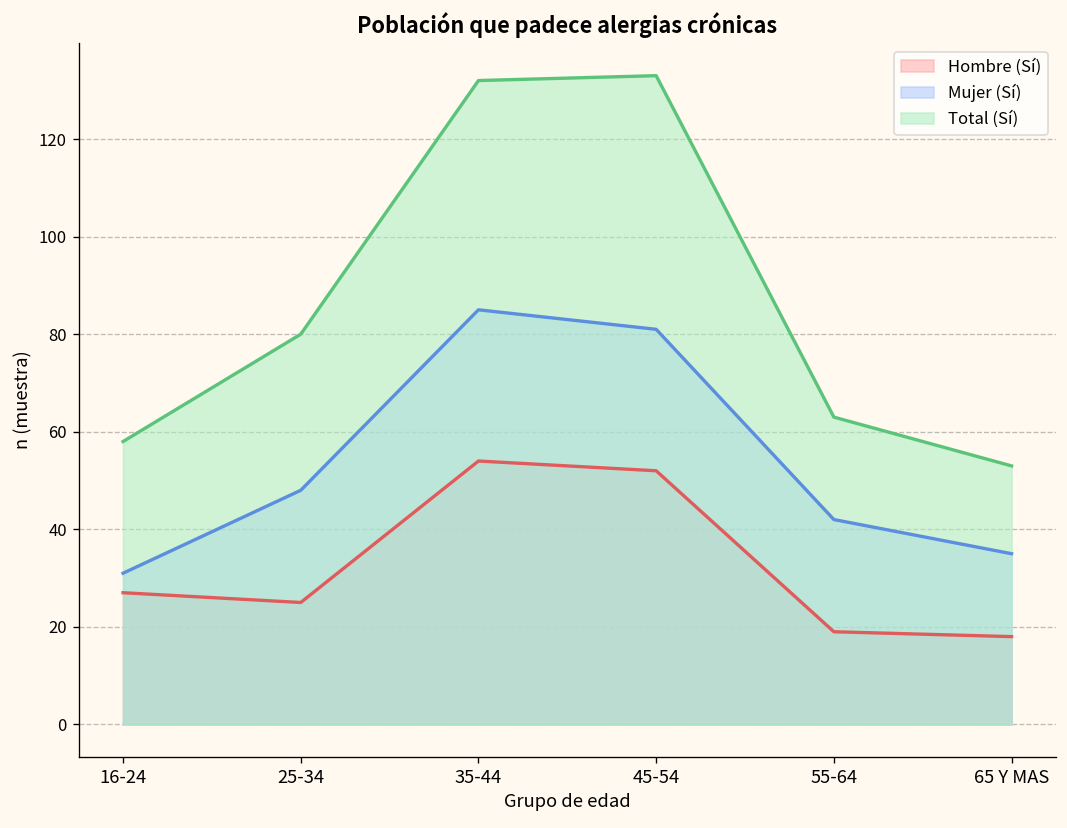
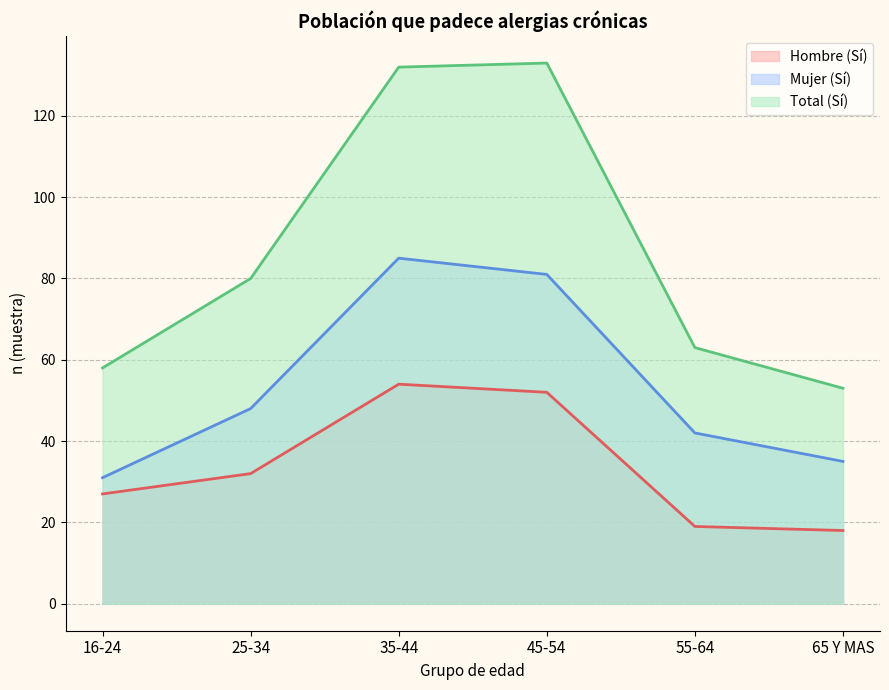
Hombre (Sí), 25-34: 25 -> 32
